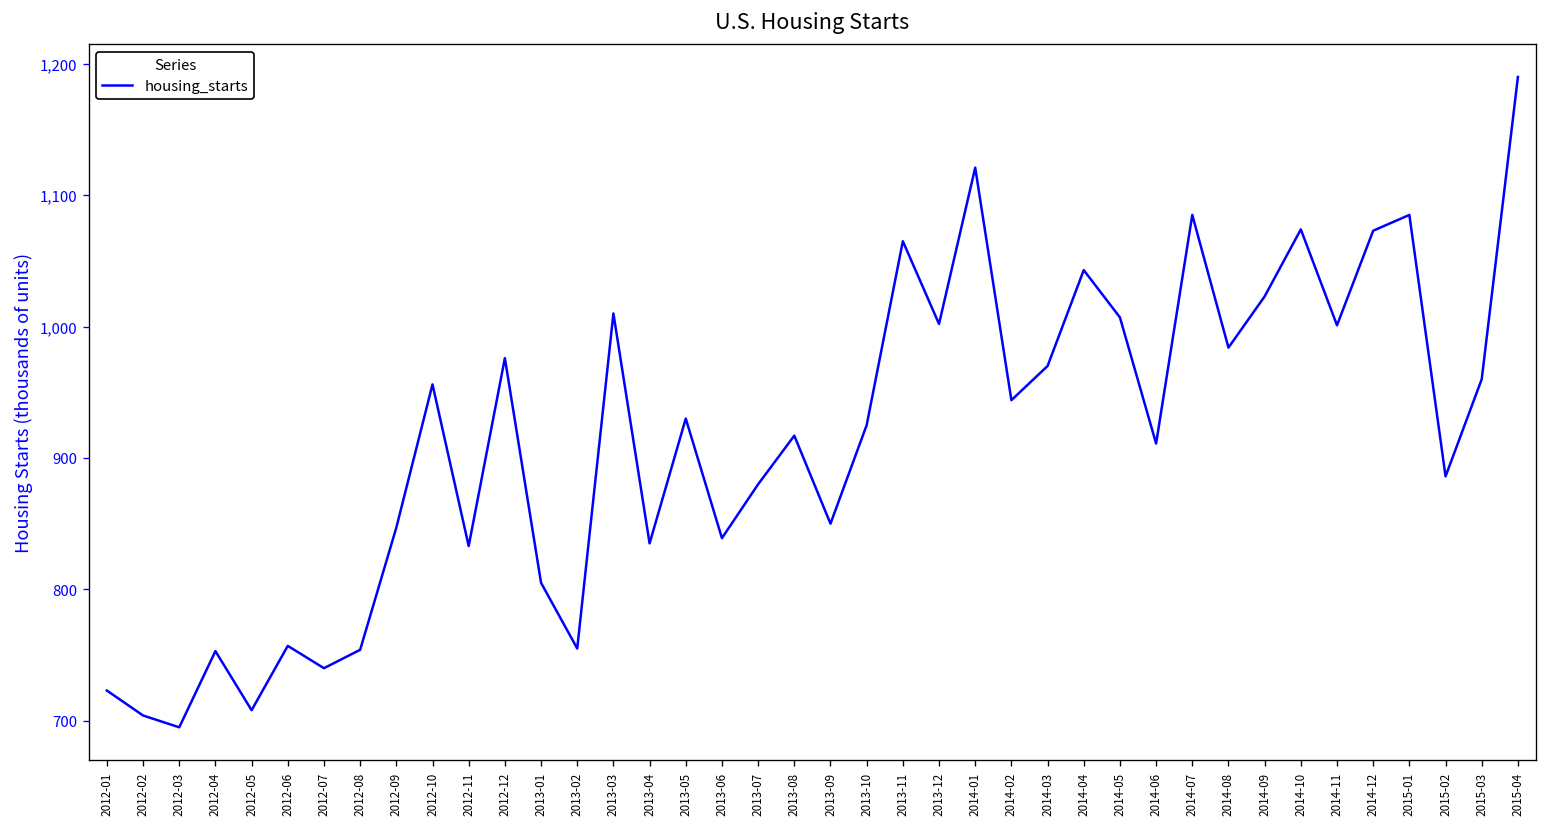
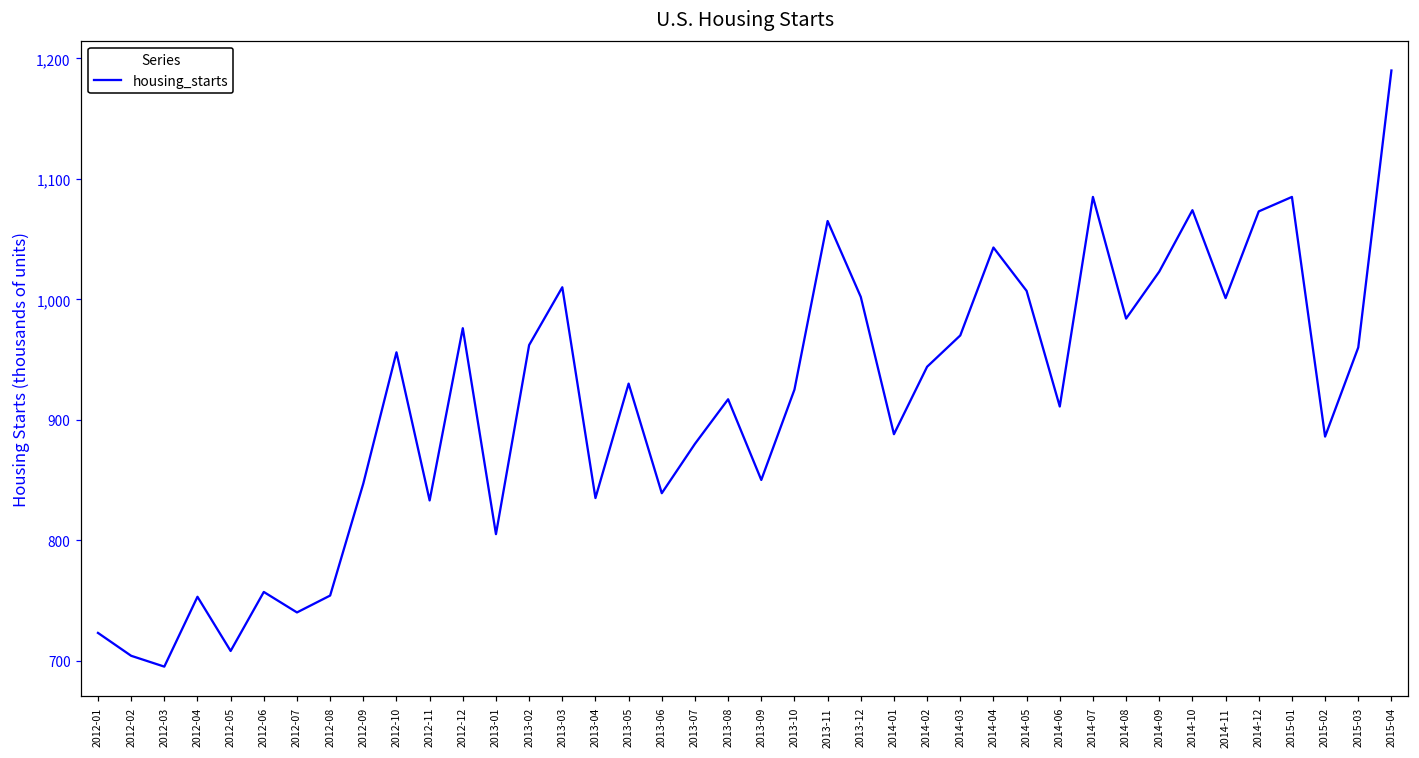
2013-02: 755 -> 962
2014-01: 1,121 -> 888
